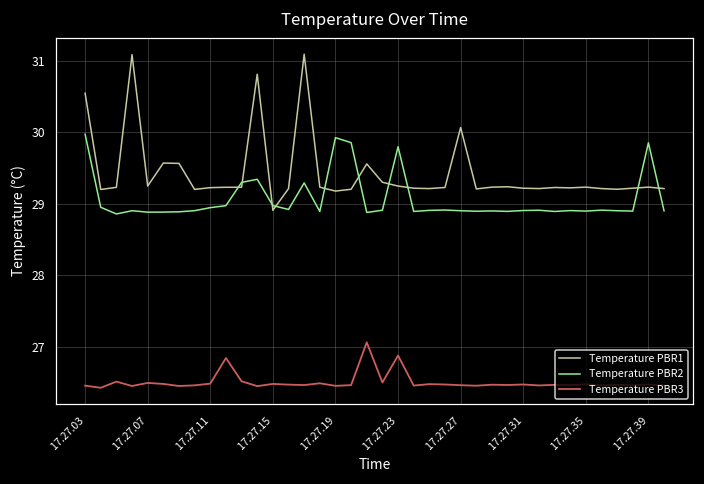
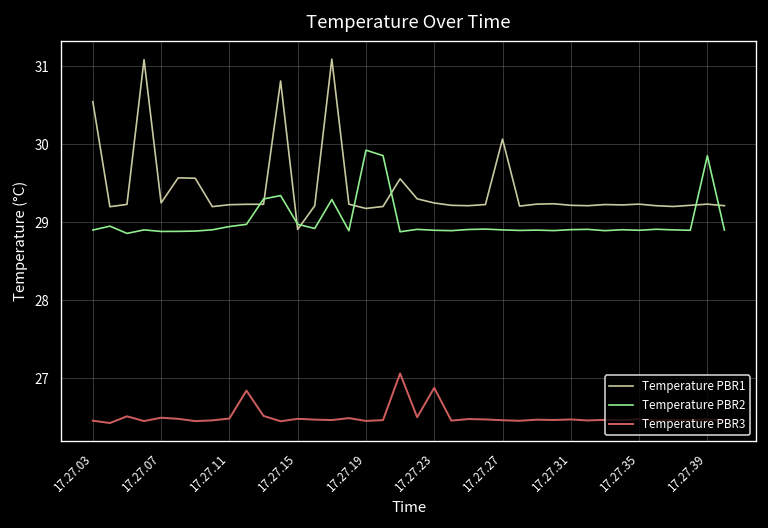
Temperature PBR2, 17.27.03: 30.0 -> 28.9
Temperature PBR2, 17.27.23: 29.8 -> 28.9
